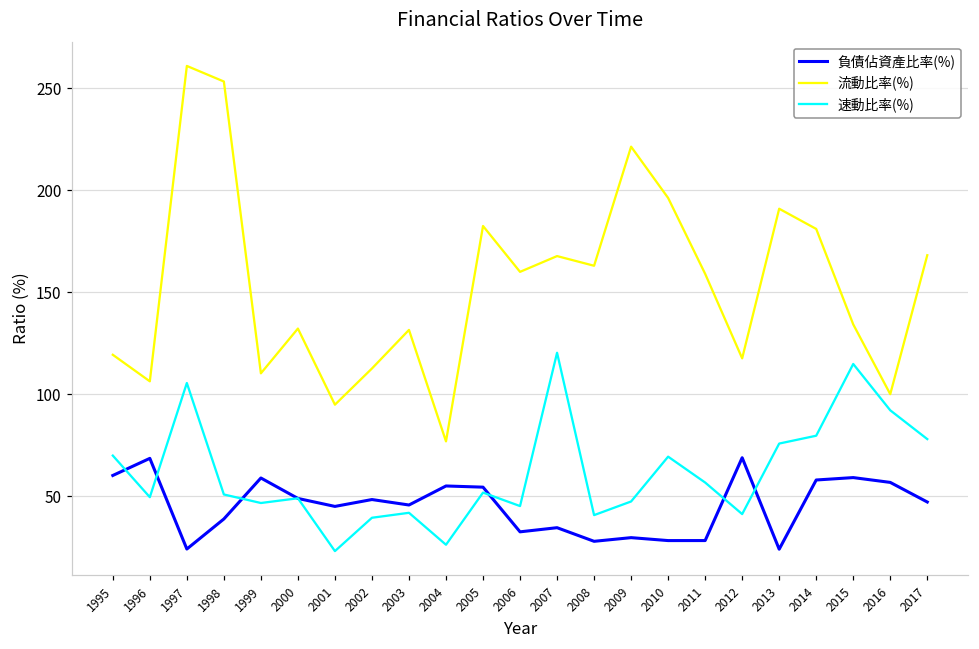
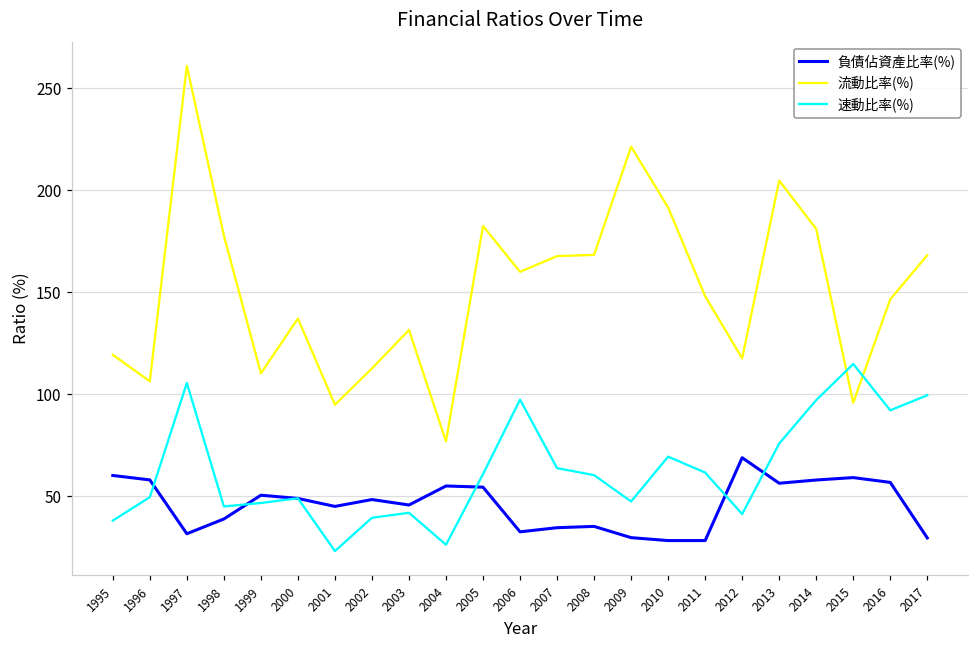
速動比率(%), 1995: 70 -> 38
負債佔資產比率(%), 1996: 69 -> 58
負債佔資產比率(%), 1997: 24 -> 32
流動比率(%), 1998: 253 -> 178
速動比率(%), 1998: 51 -> 45
負債佔資產比率(%), 1999: 59 -> 50
流動比率(%), 2000: 132 -> 137
速動比率(%), 2005: 52 -> 61
速動比率(%), 2006: 45 -> 97
速動比率(%), 2007: 120 -> 64
負債佔資產比率(%), 2008: 28 -> 35
流動比率(%), 2008: 163 -> 168
速動比率(%), 2008: 41 -> 60
流動比率(%), 2010: 196 -> 192
流動比率(%), 2011: 159 -> 148
速動比率(%), 2011: 57 -> 62
負債佔資產比率(%), 2013: 24 -> 56
流動比率(%), 2013: 191 -> 205
速動比率(%), 2014: 80 -> 97
流動比率(%), 2015: 134 -> 96
流動比率(%), 2016: 100 -> 146
負債佔資產比率(%), 2017: 47 -> 30
速動比率(%), 2017: 78 -> 99
